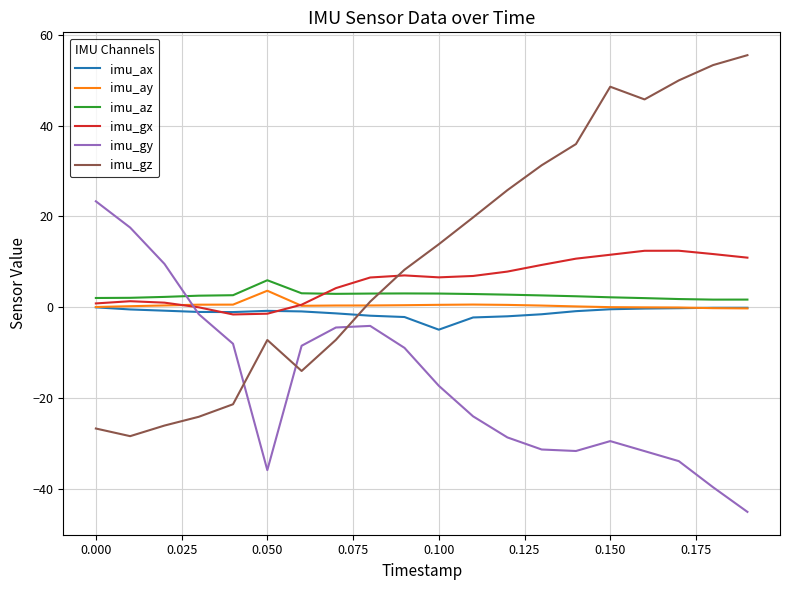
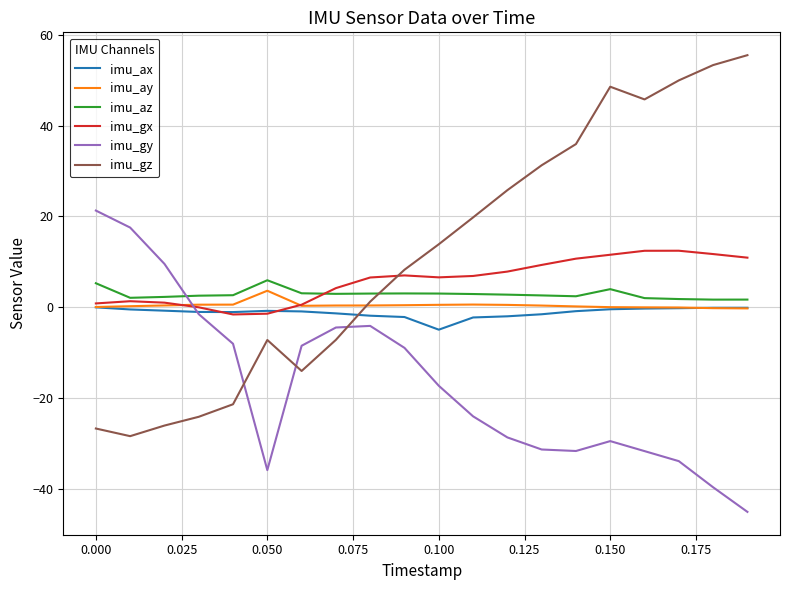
imu_az, 0.000: 2 -> 5
imu_gy, 0.000: 23 -> 21
imu_az, 0.150: 2 -> 4
